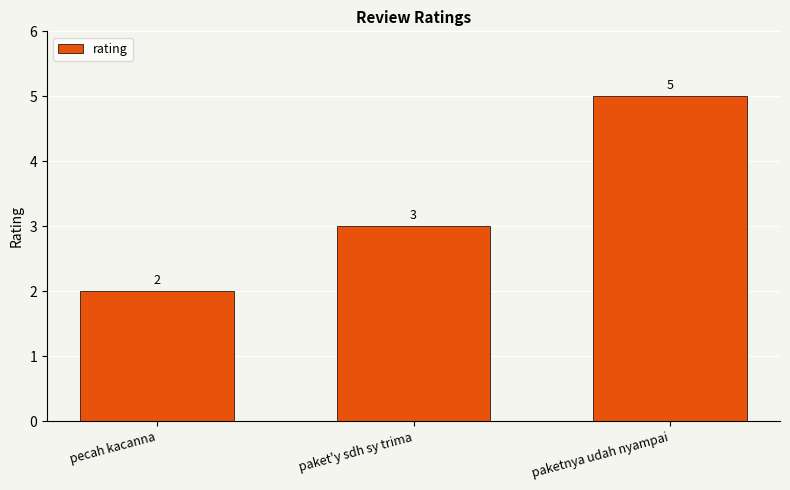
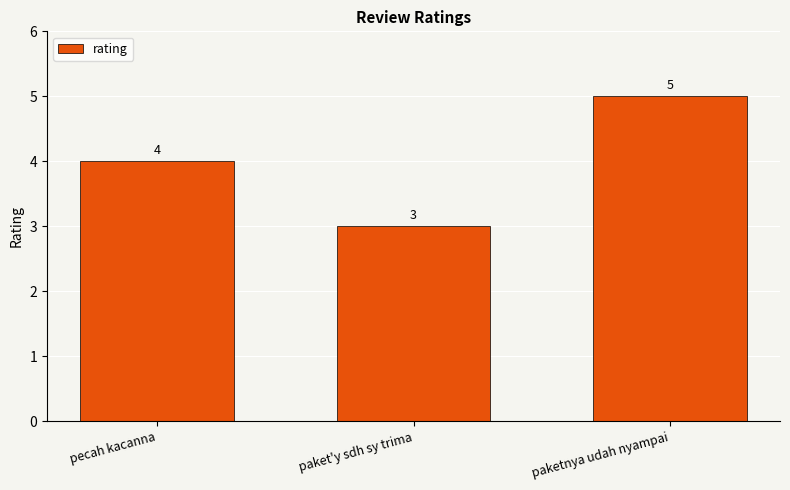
pecah kacanna: 2 -> 4
